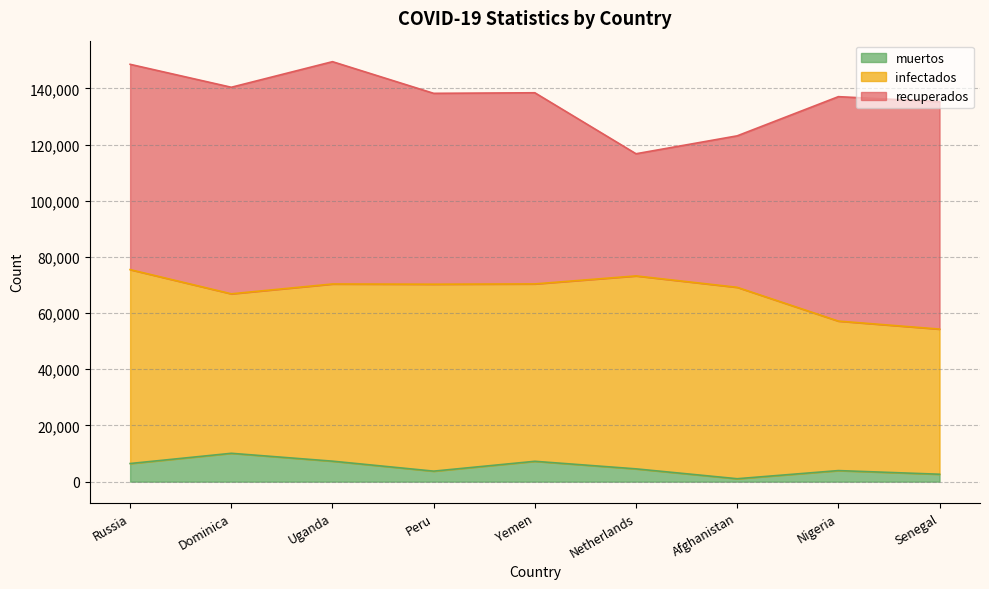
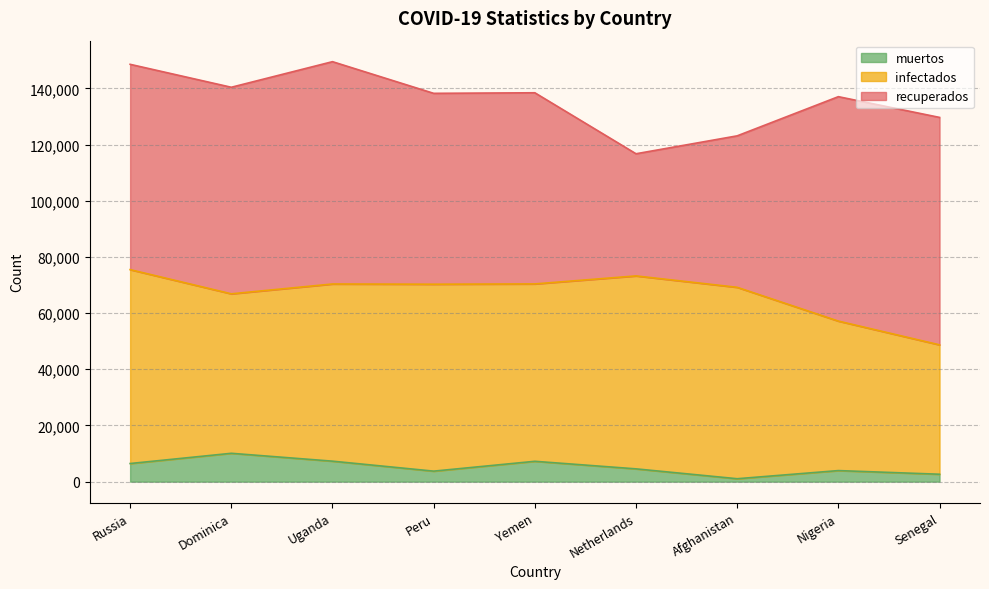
infectados, Senegal: 52,000 -> 46,000
